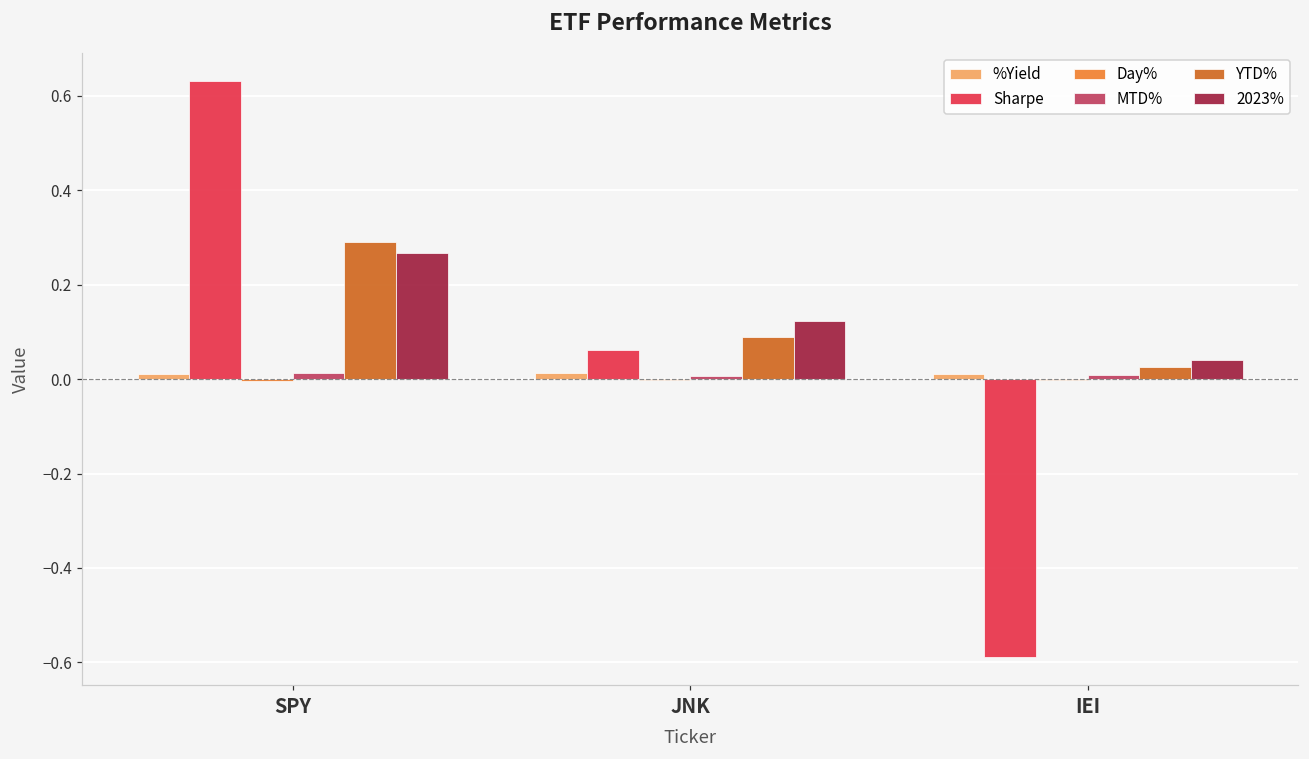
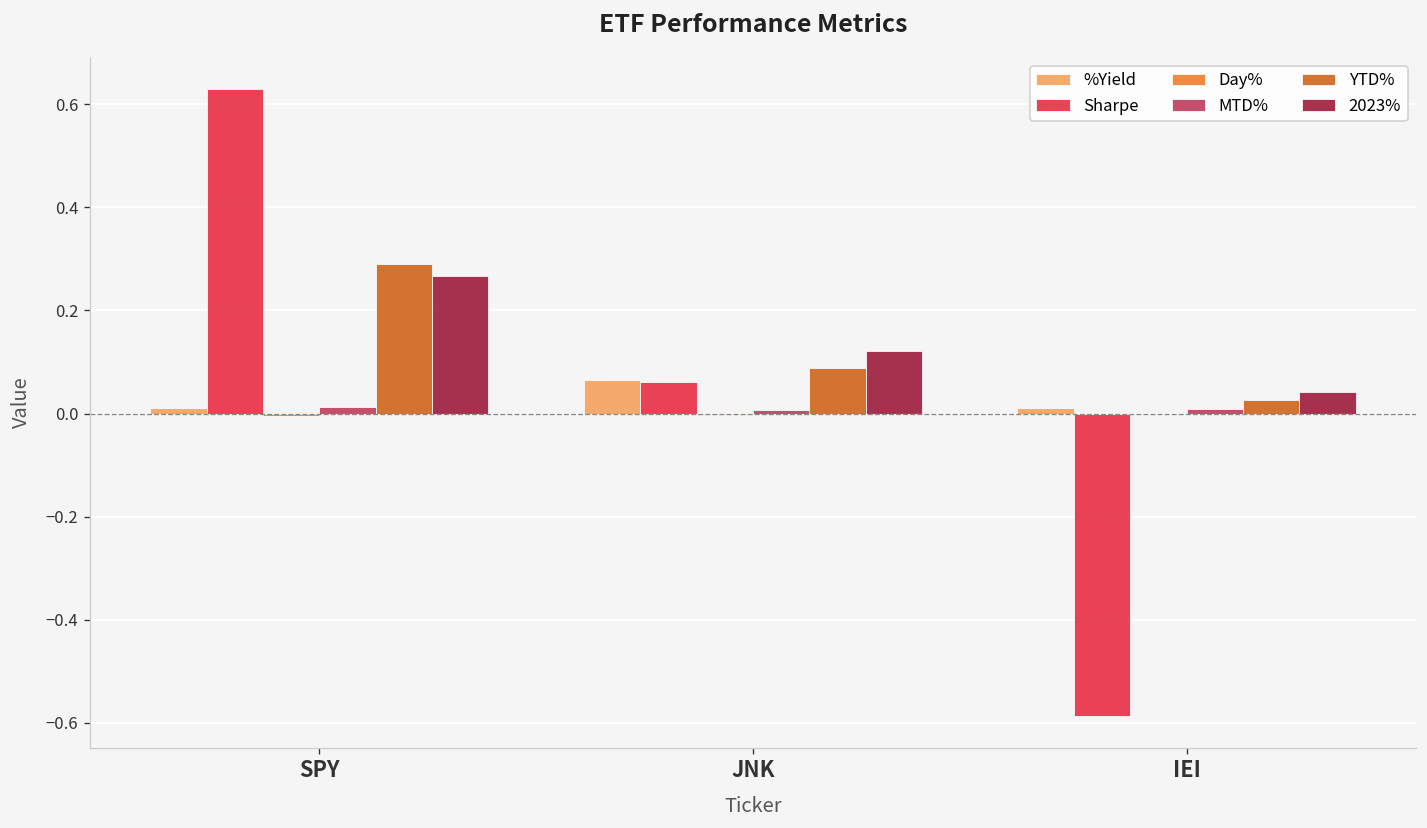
%Yield, JNK: 0.01 -> 0.07
